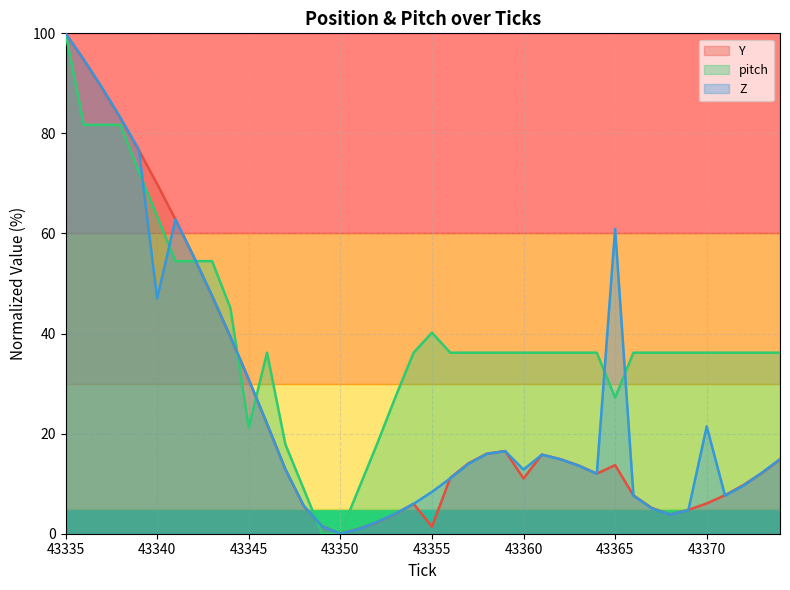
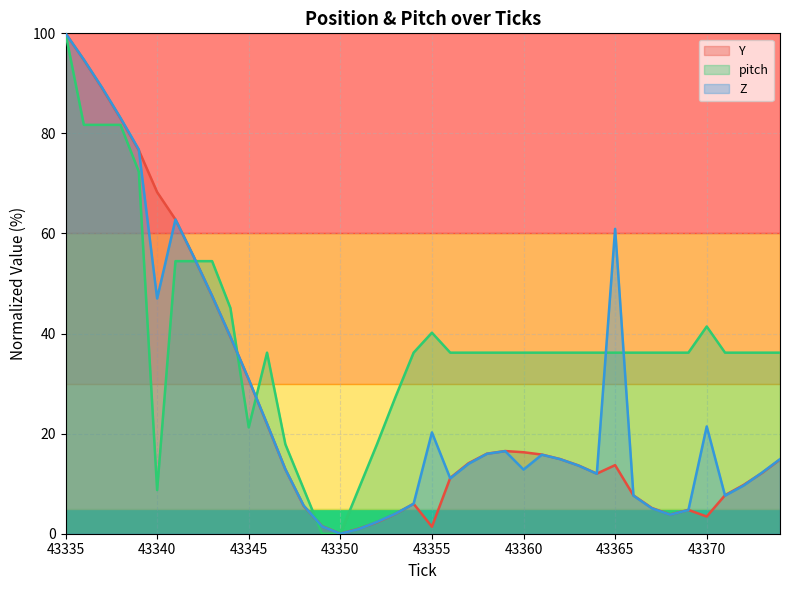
Y, 43340: 70 -> 68
pitch, 43340: 63 -> 9
Z, 43355: 8 -> 20
Y, 43360: 11 -> 16
pitch, 43365: 27 -> 36
Y, 43370: 6 -> 3
pitch, 43370: 36 -> 41
